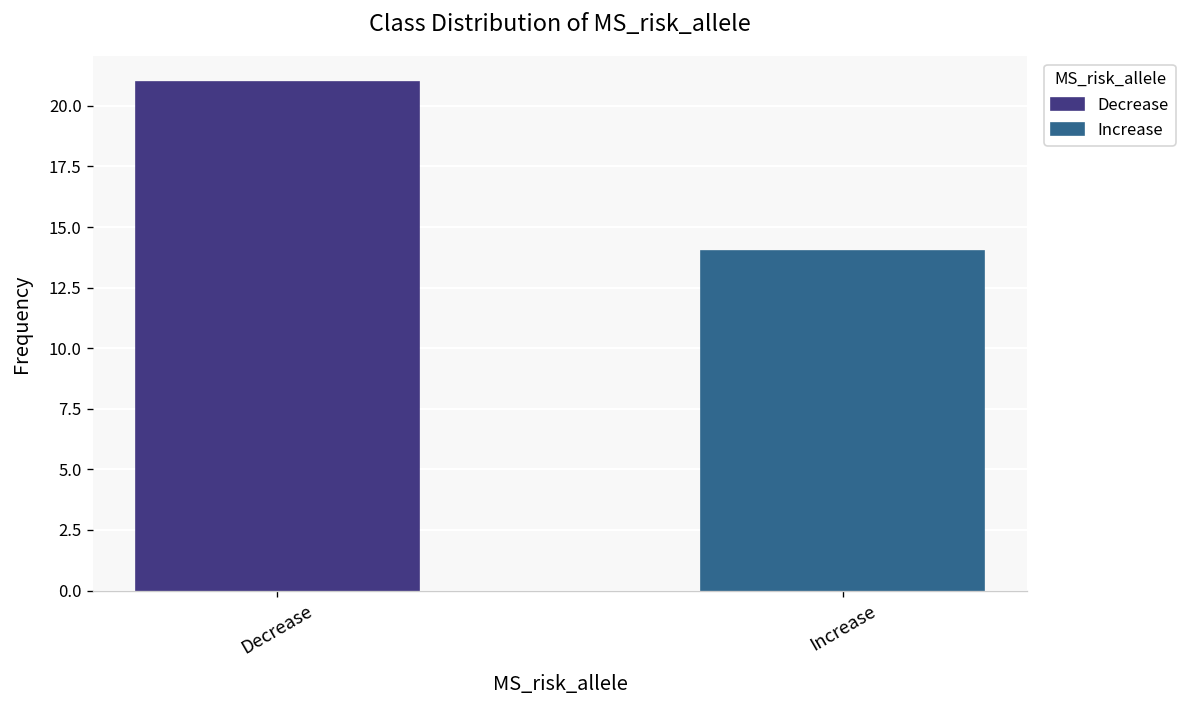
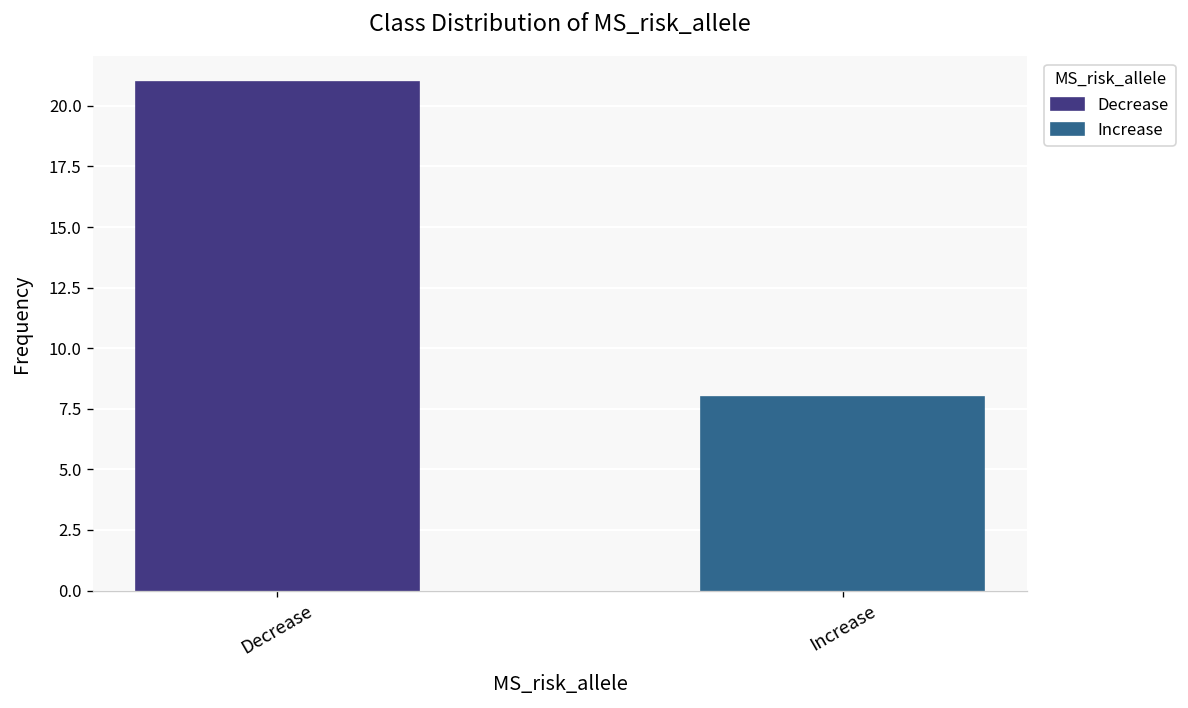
Increase: 14 -> 8
